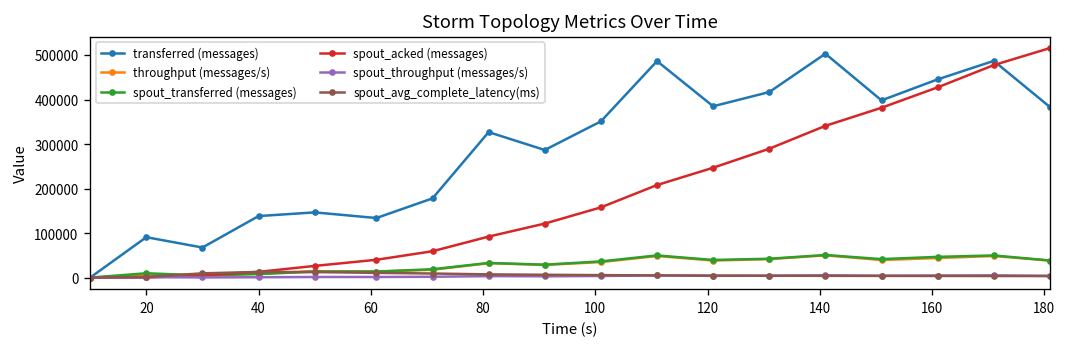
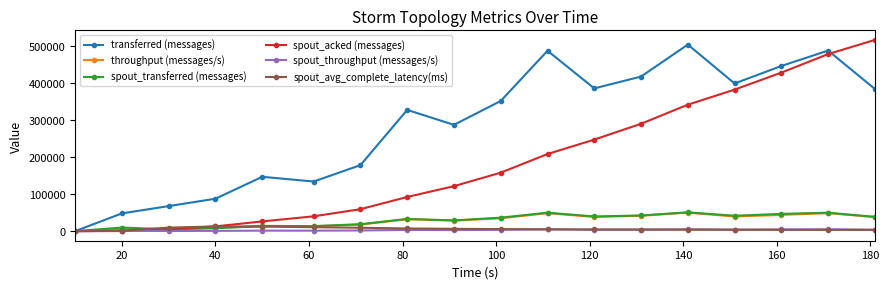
transferred (messages), 20: 90000 -> 50000
transferred (messages), 40: 140000 -> 90000
